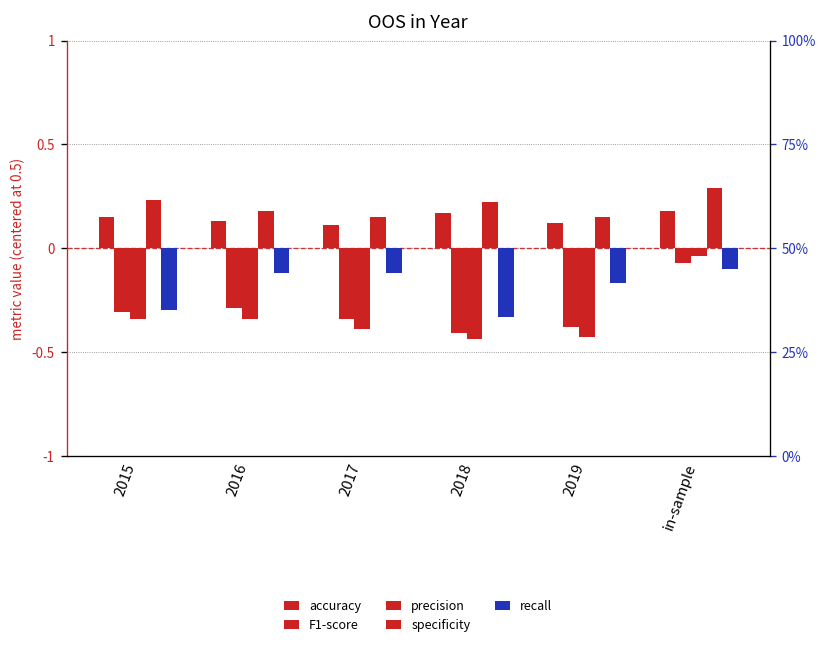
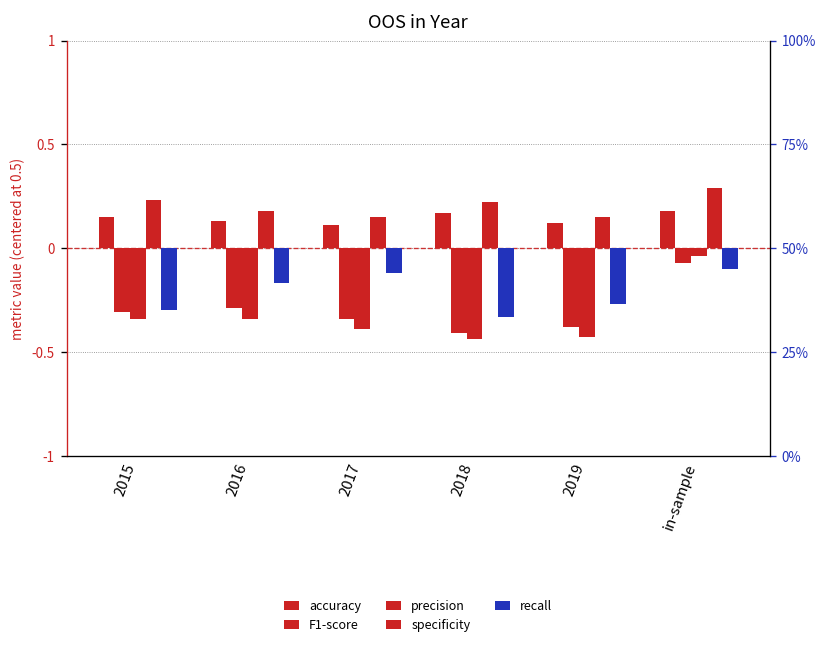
recall, 2016: -0.12 -> -0.17
recall, 2019: -0.17 -> -0.27
